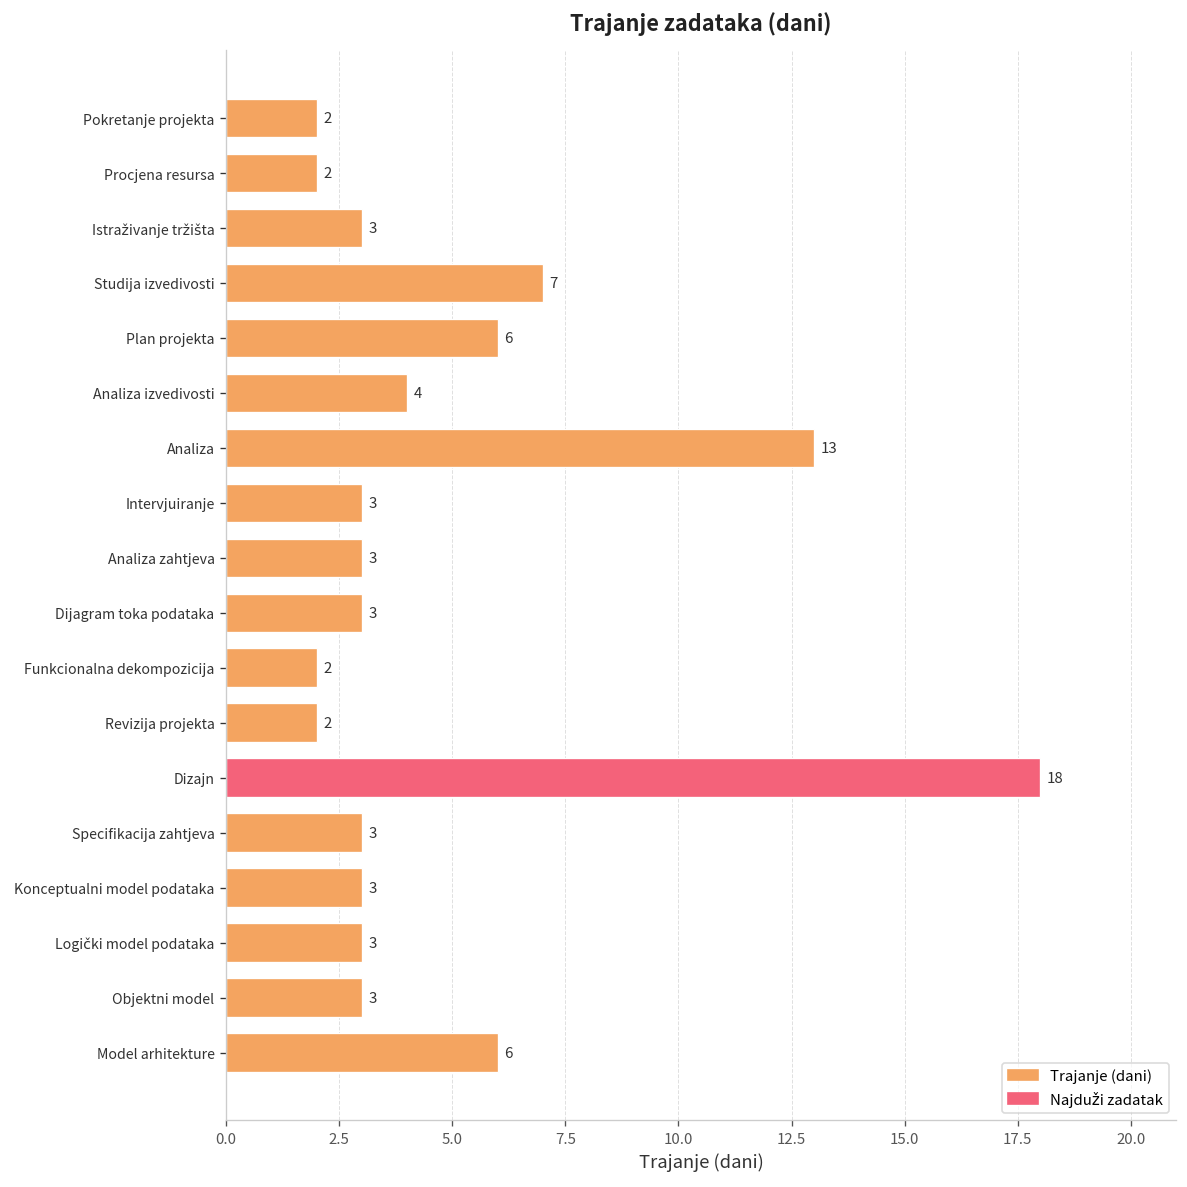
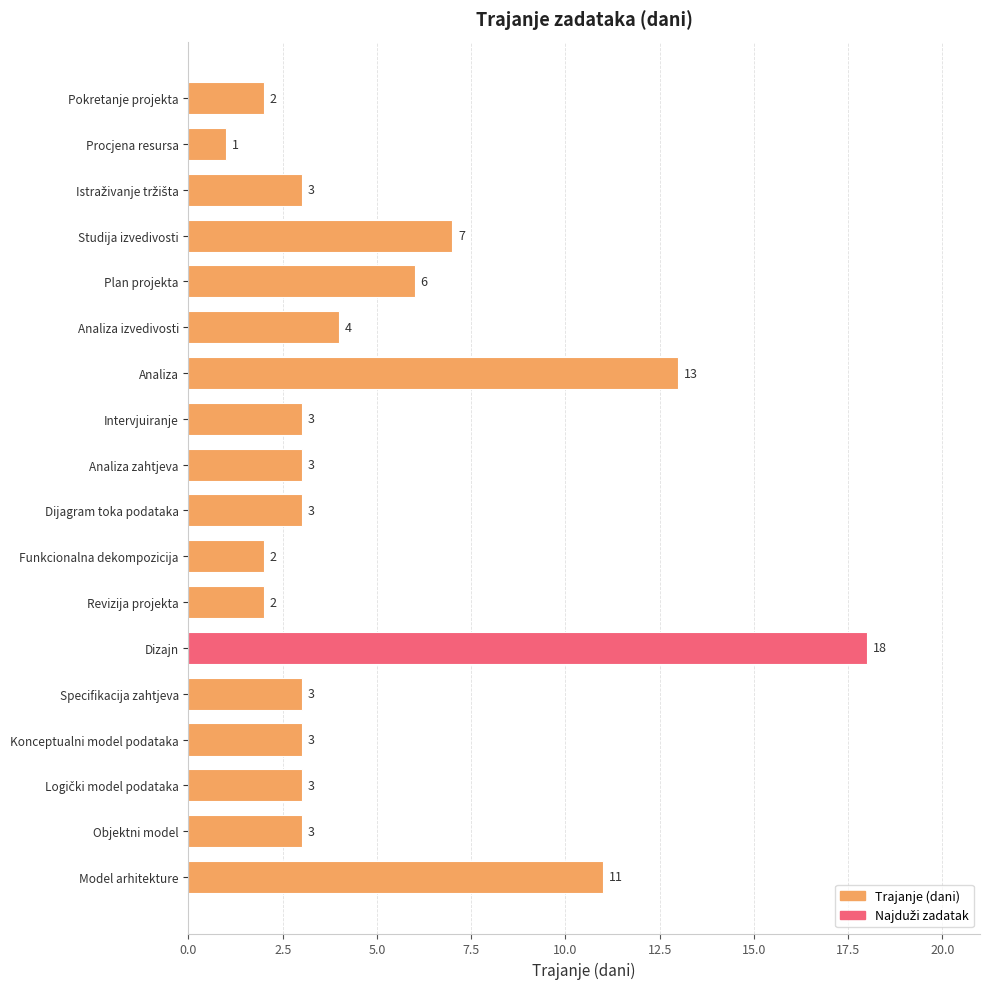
Procjena resursa: 2 -> 1
Model arhitekture: 6 -> 11
